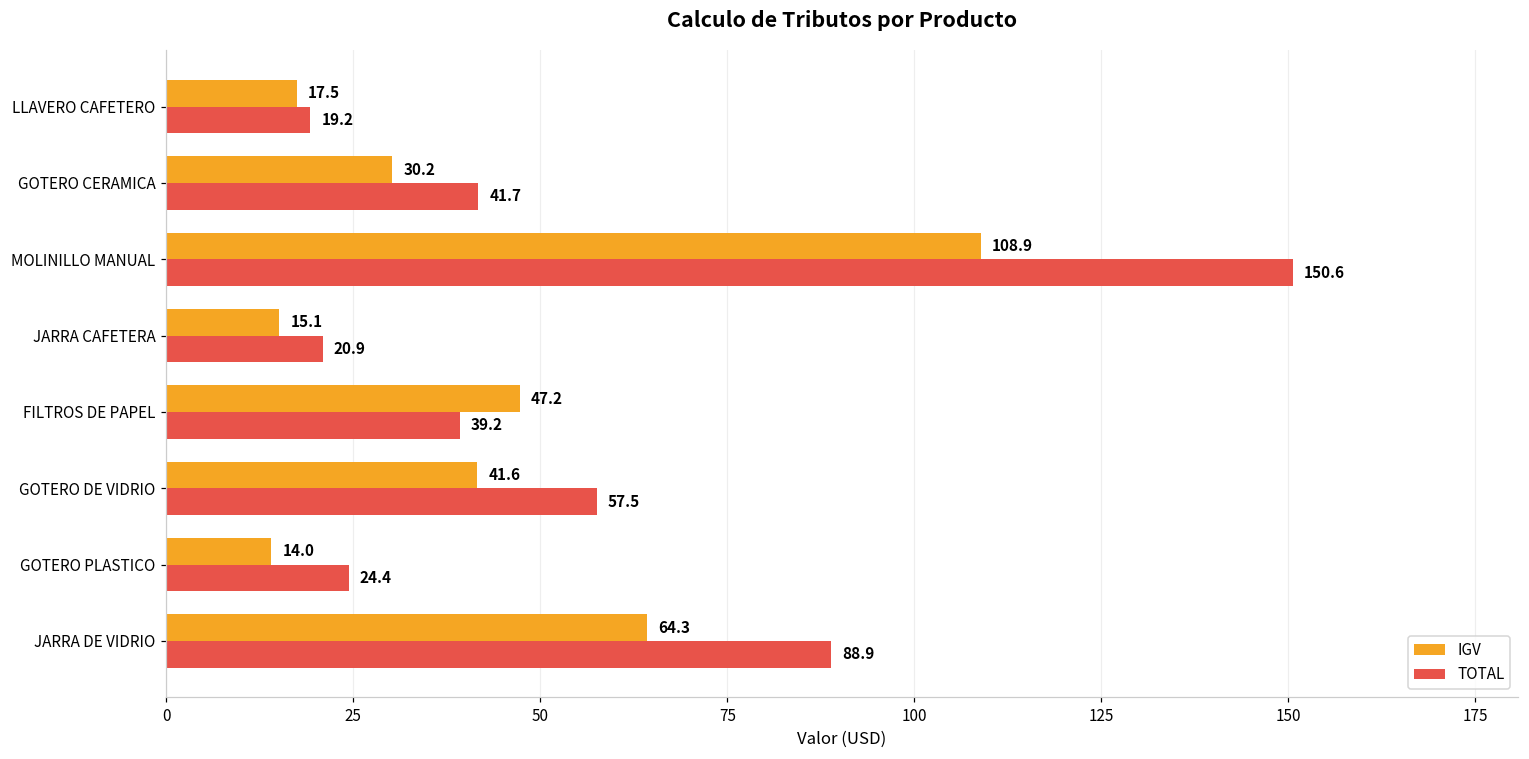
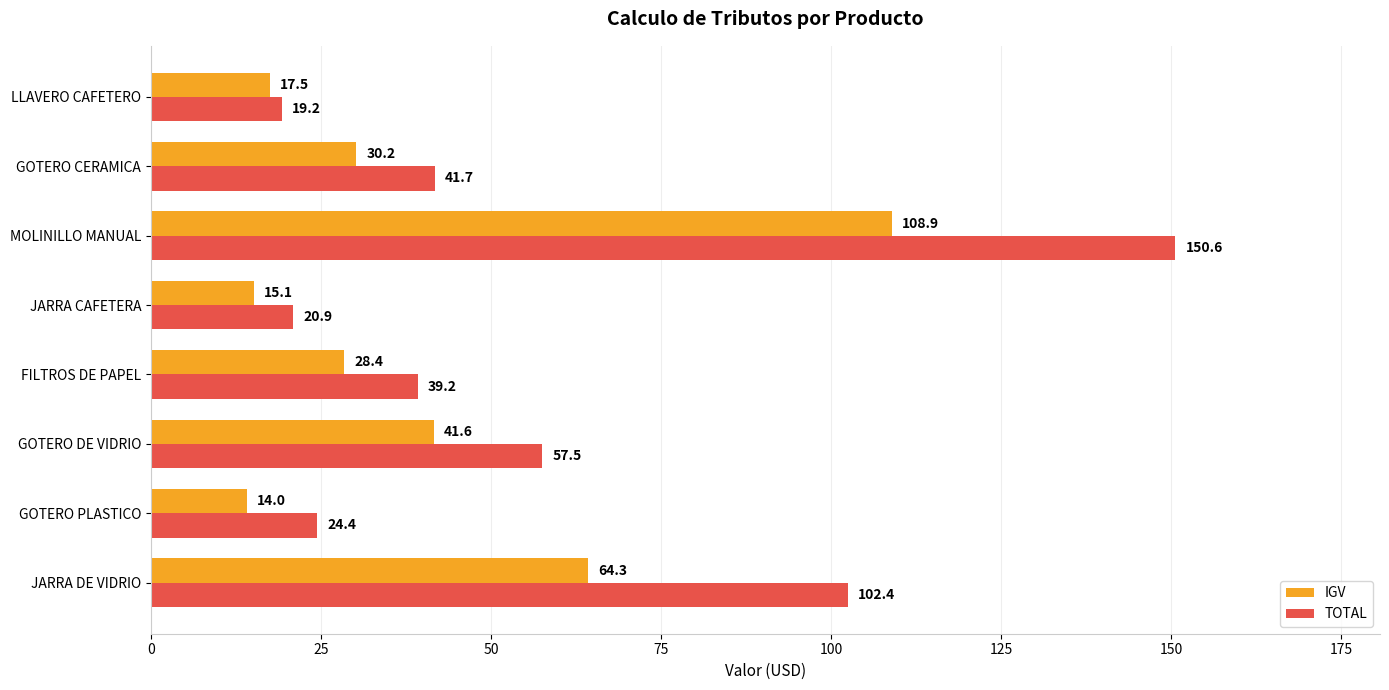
IGV, FILTROS DE PAPEL: 47.2 -> 28.4
TOTAL, JARRA DE VIDRIO: 88.9 -> 102.4
